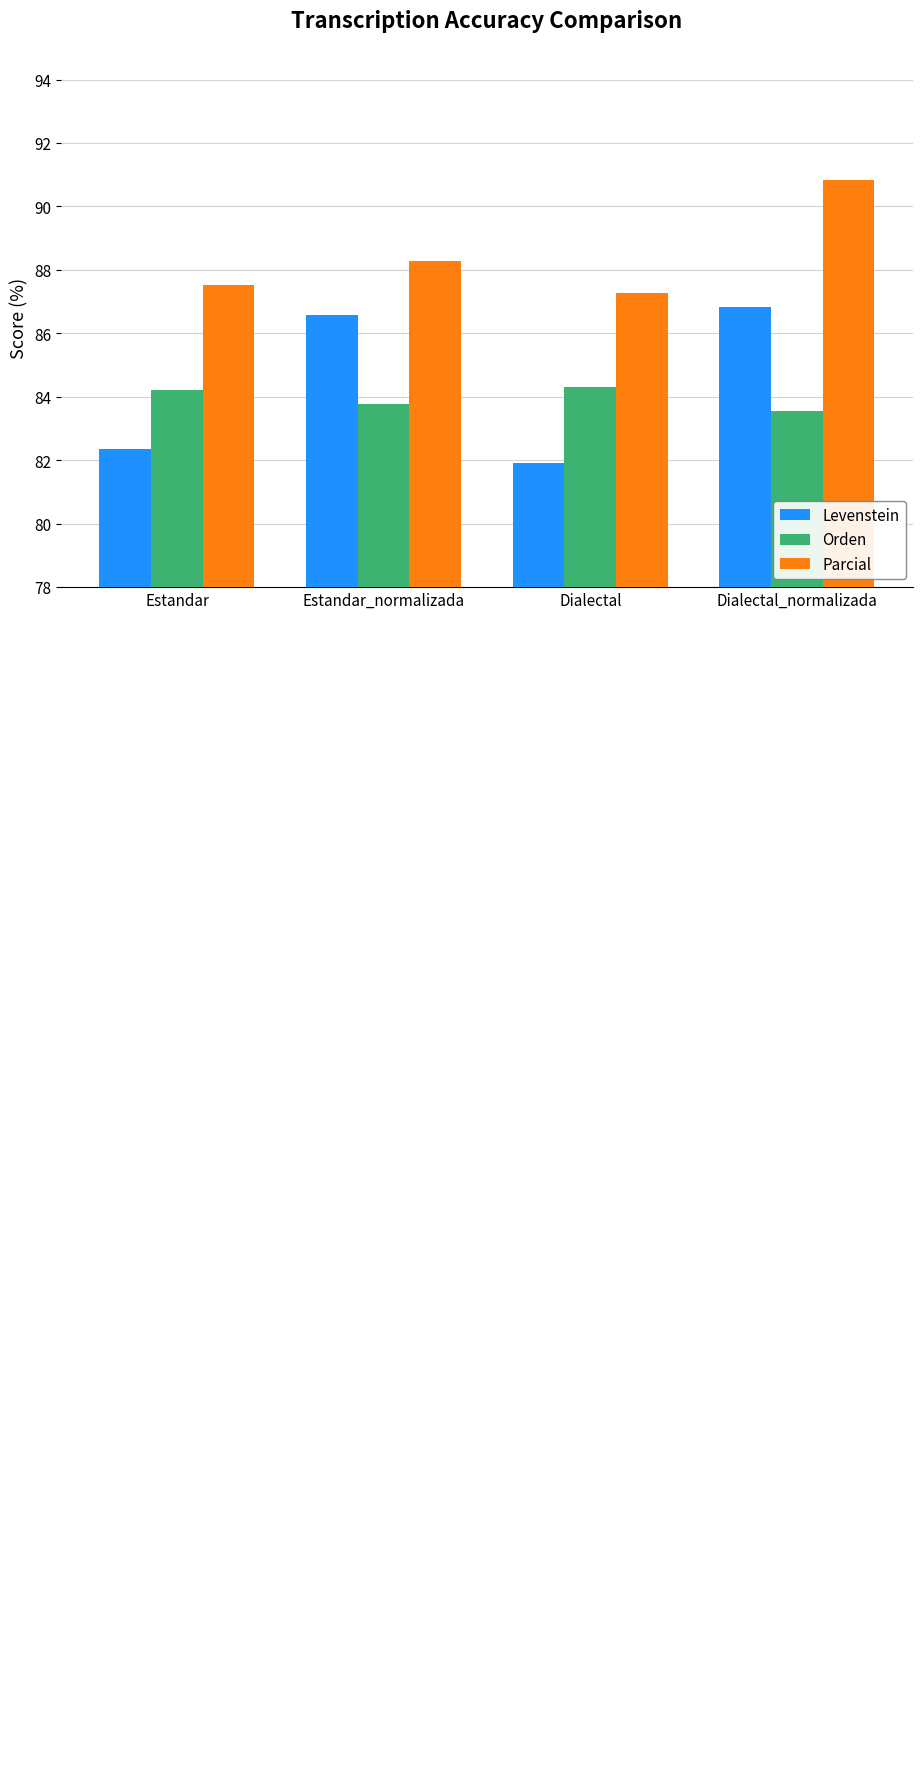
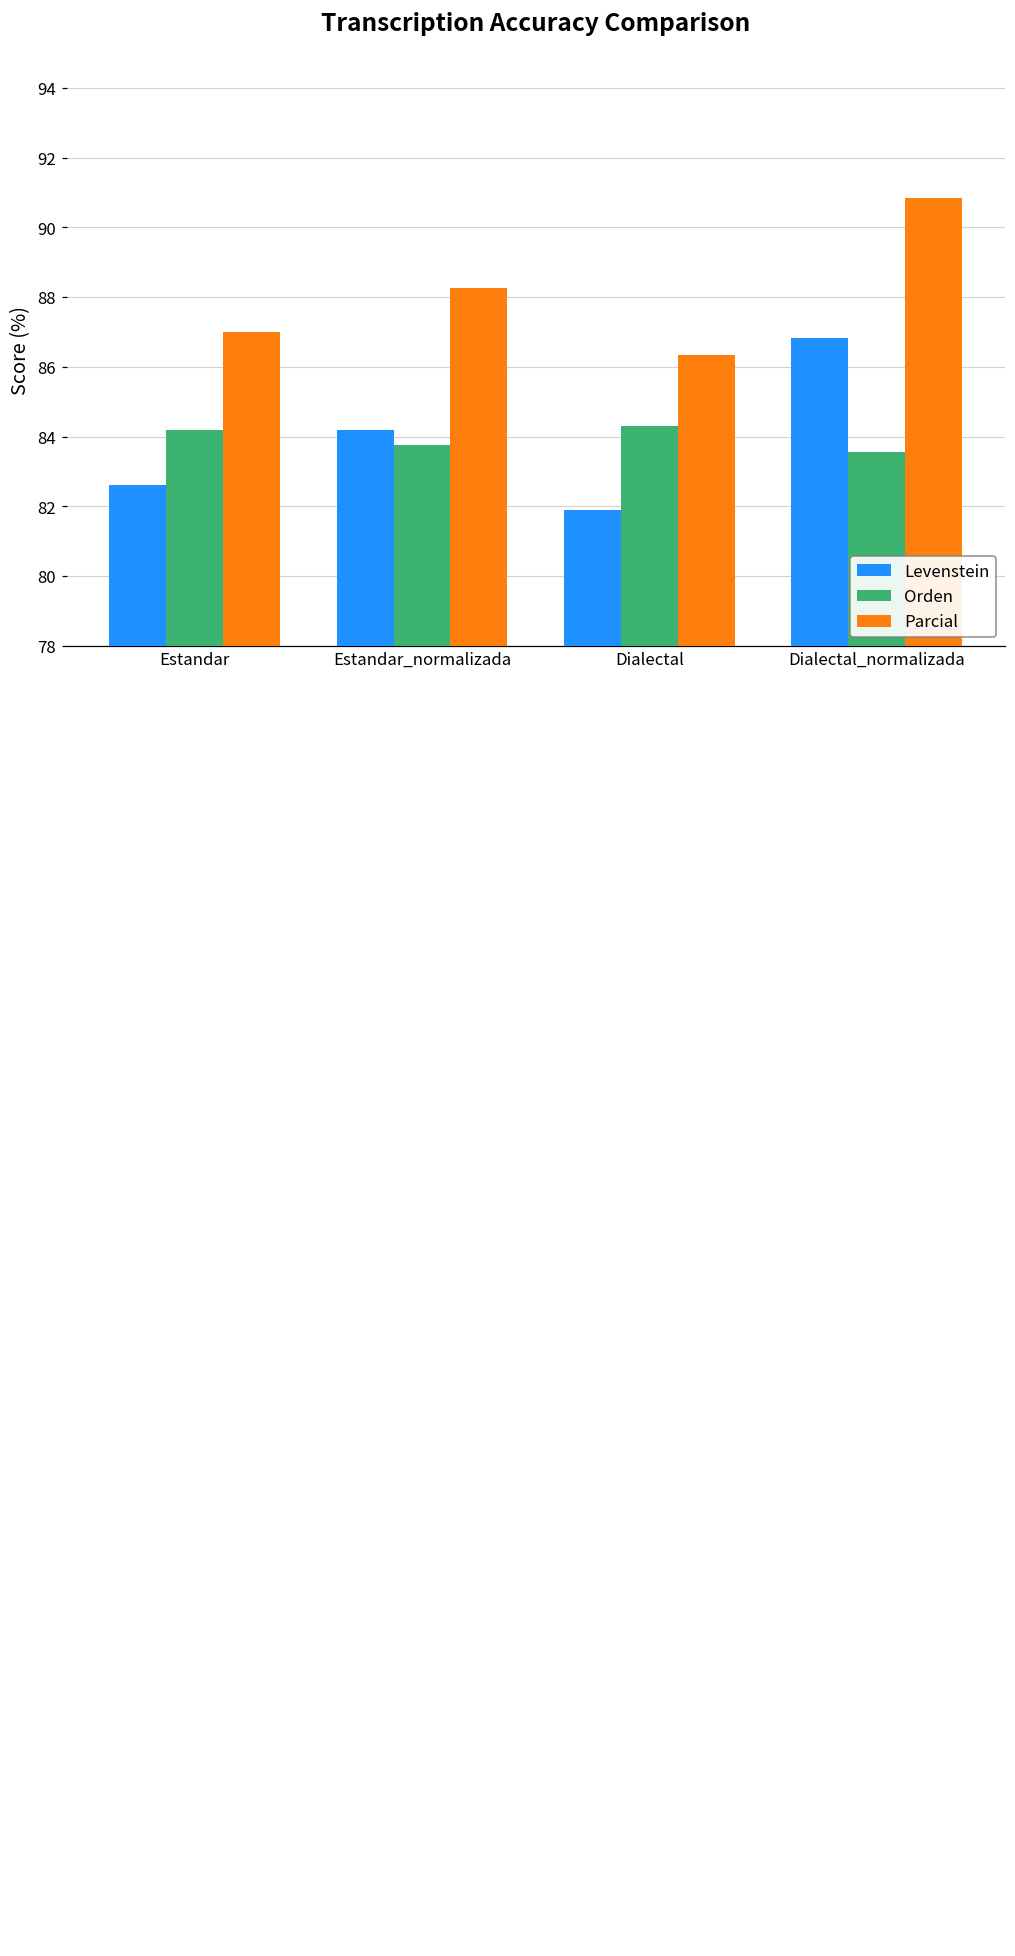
Levenstein, Estandar: 82.3 -> 82.6
Parcial, Estandar: 87.5 -> 87.0
Levenstein, Estandar_normalizada: 86.6 -> 84.2
Parcial, Dialectal: 87.3 -> 86.3
